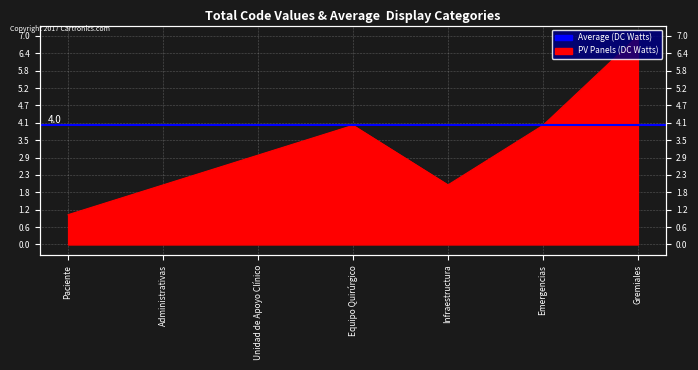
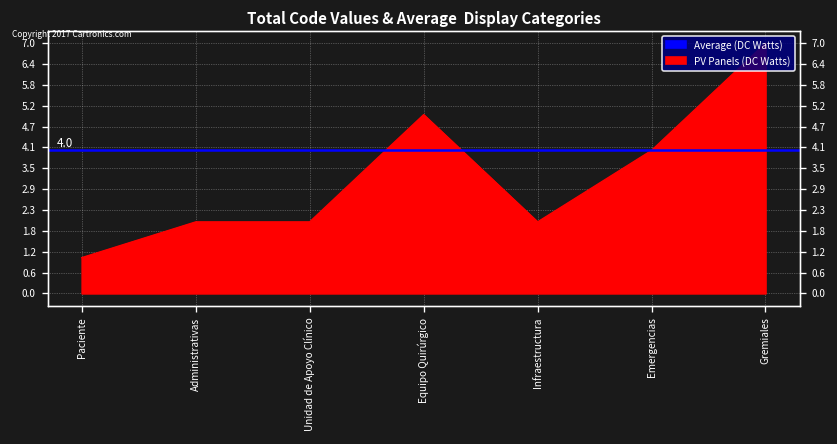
Unidad de Apoyo Clínico: 3 -> 2
Equipo Quirúrgico: 4 -> 5
